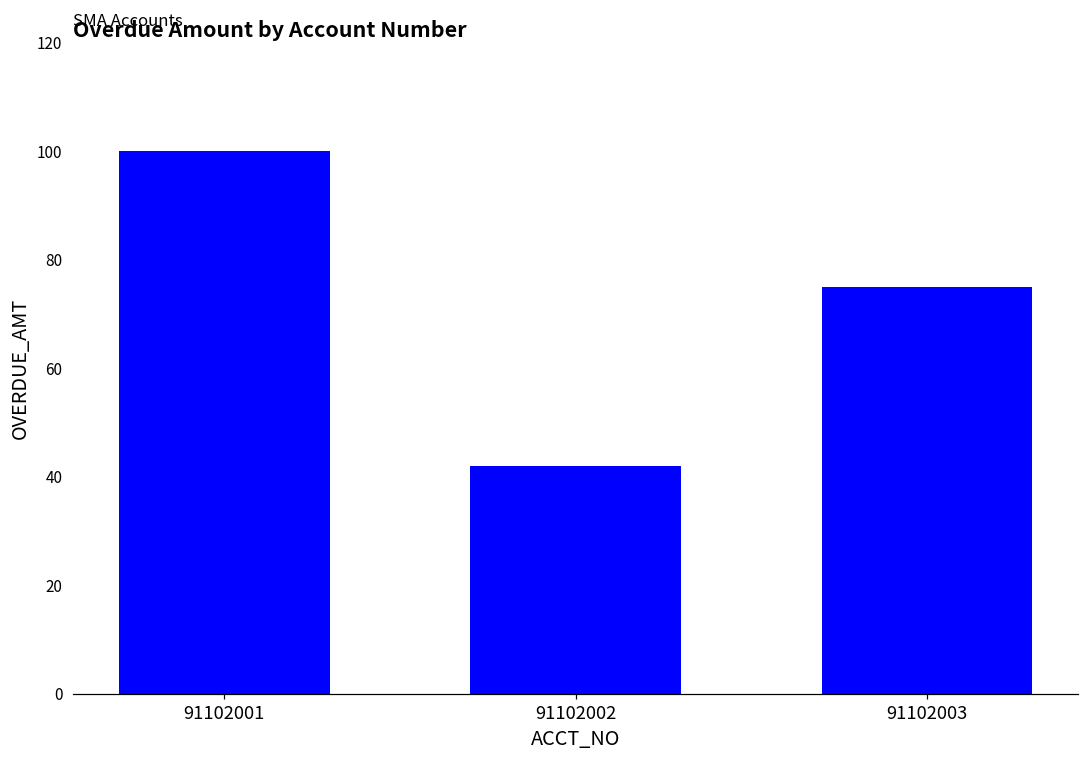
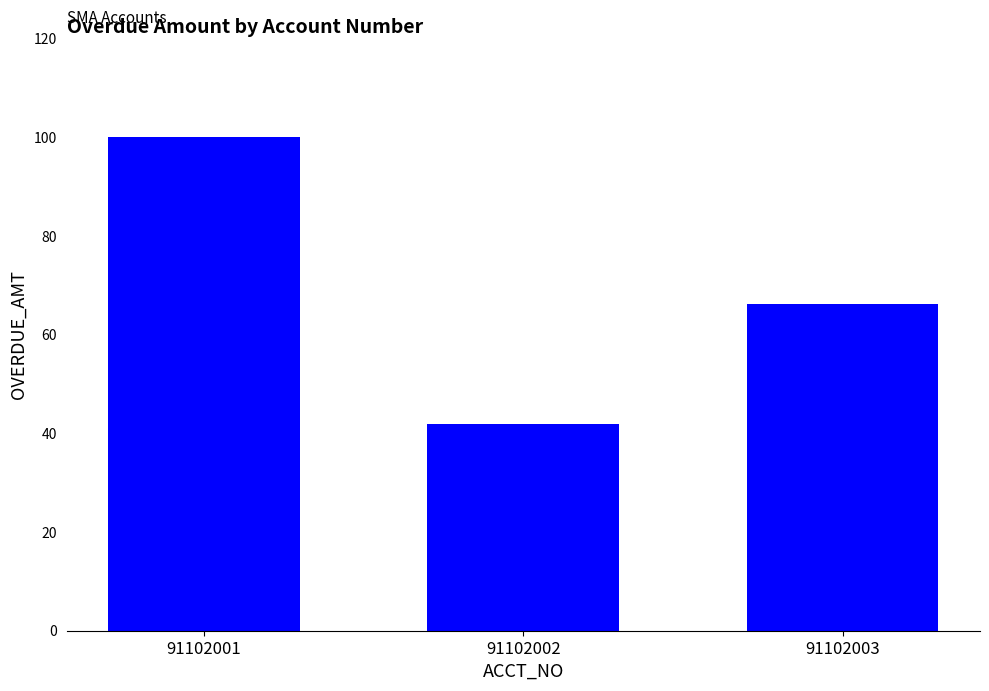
91102003: 75 -> 66
